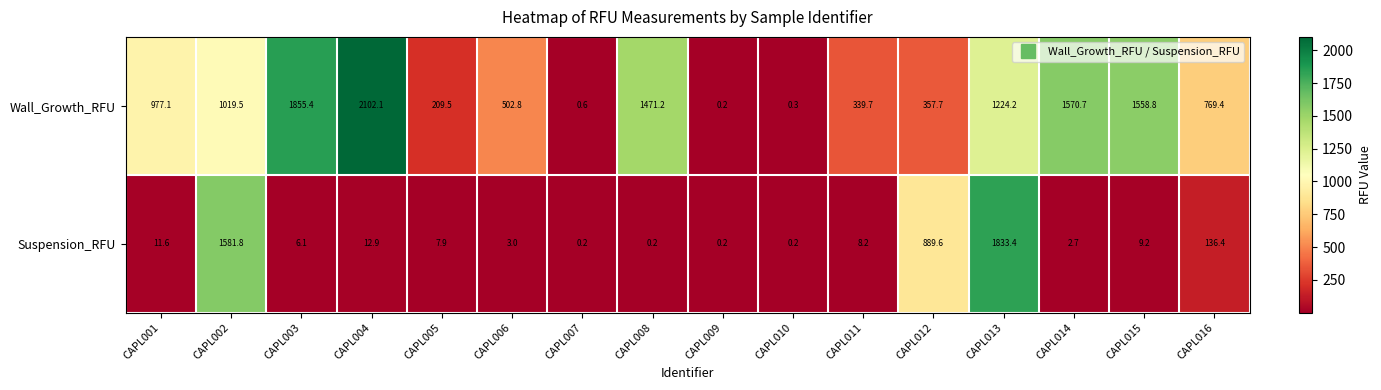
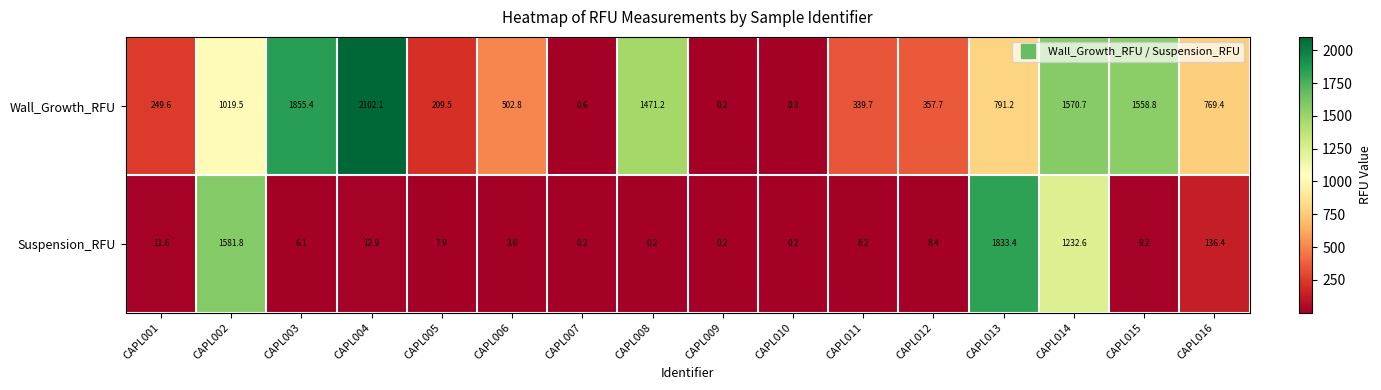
Wall_Growth_RFU, CAPL001: 977.1 -> 249.6
Wall_Growth_RFU, CAPL013: 1224.2 -> 791.2
Suspension_RFU, CAPL012: 889.6 -> 8.4
Suspension_RFU, CAPL014: 2.7 -> 1232.6
